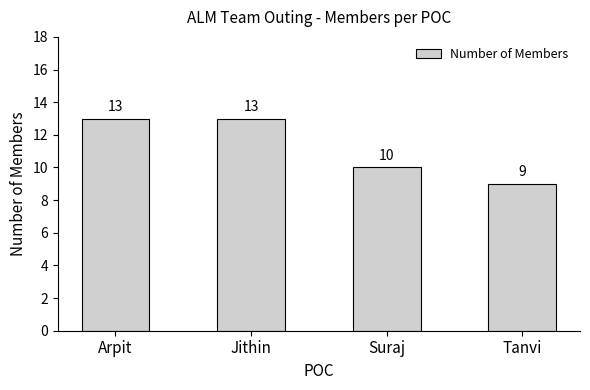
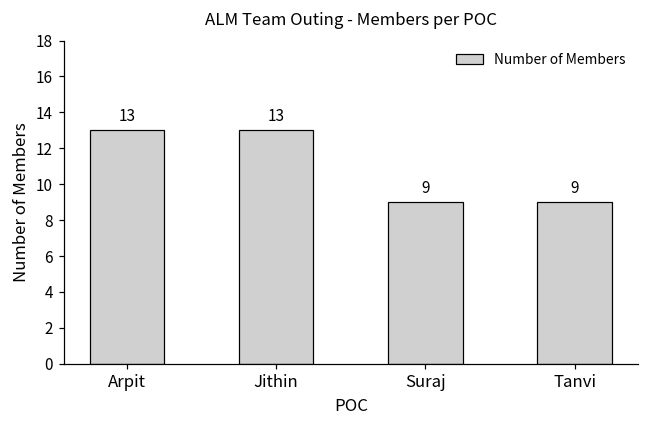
Suraj: 10 -> 9
